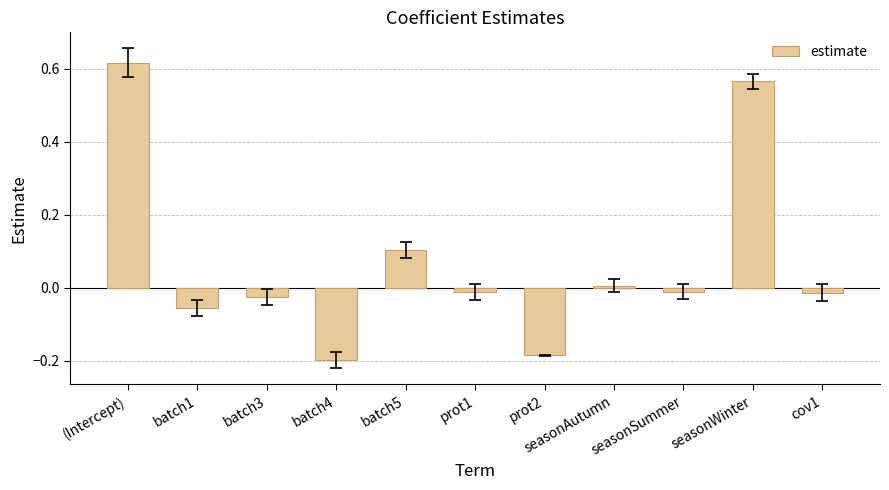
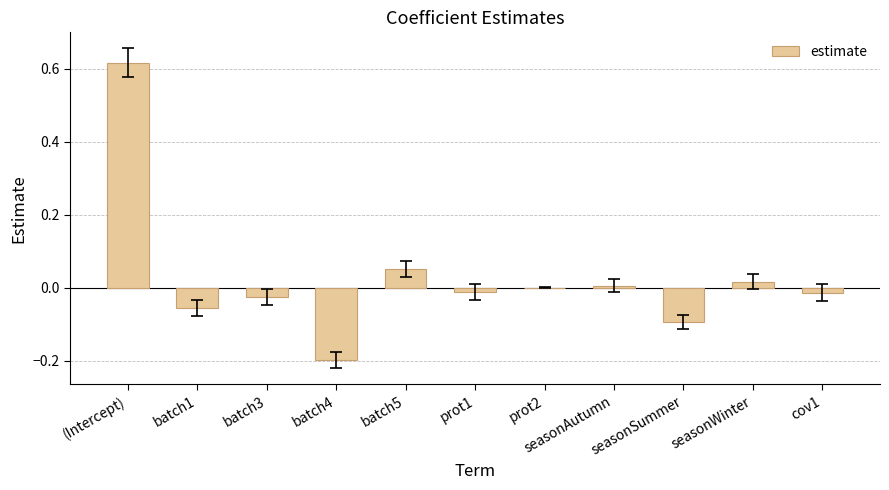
estimate, batch5: 0.10 -> 0.05
estimate, prot2: -0.19 -> 0.00
estimate, seasonSummer: -0.01 -> -0.09
estimate, seasonWinter: 0.57 -> 0.02
